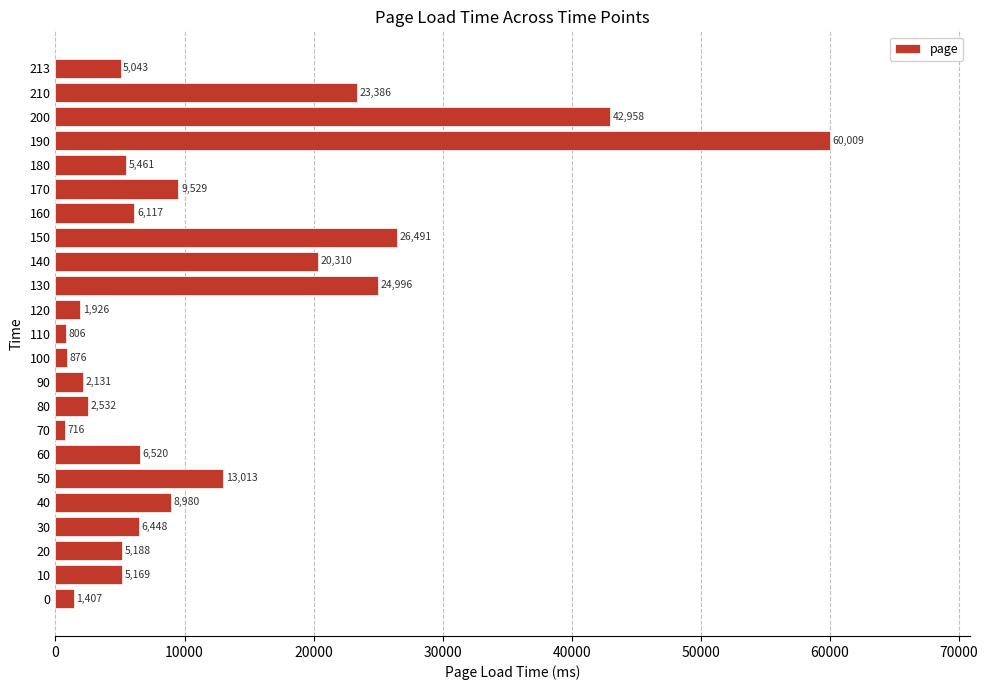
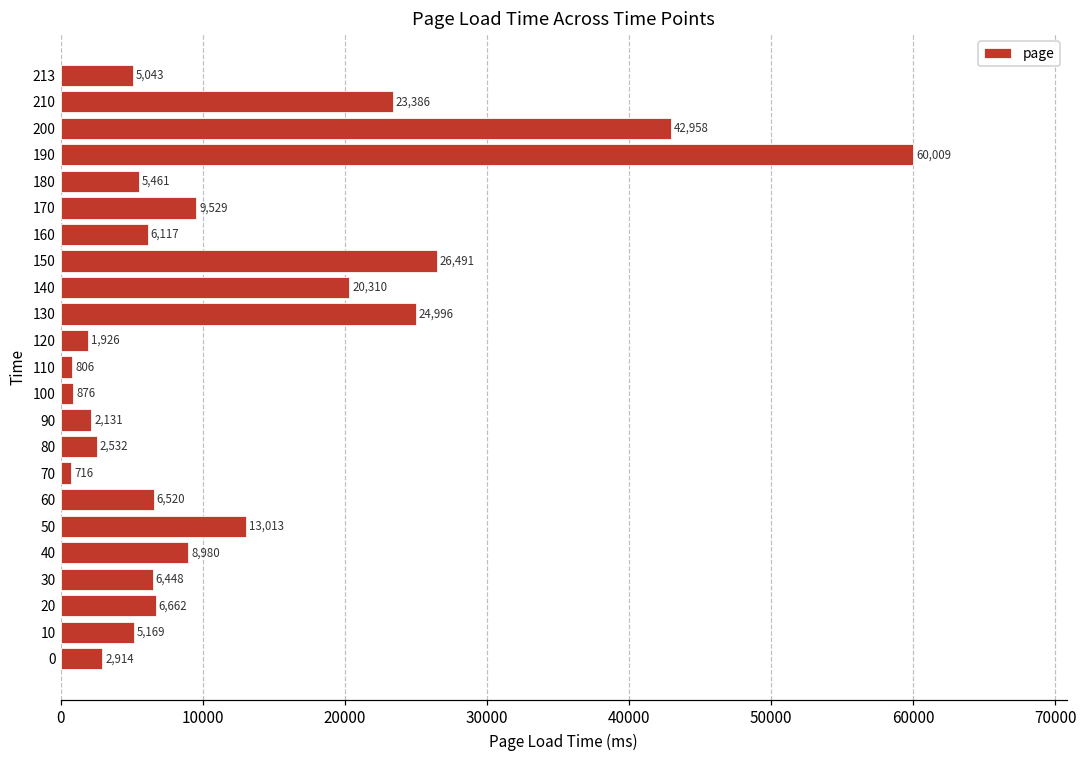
20: 5,188 -> 6,662
0: 1,407 -> 2,914
